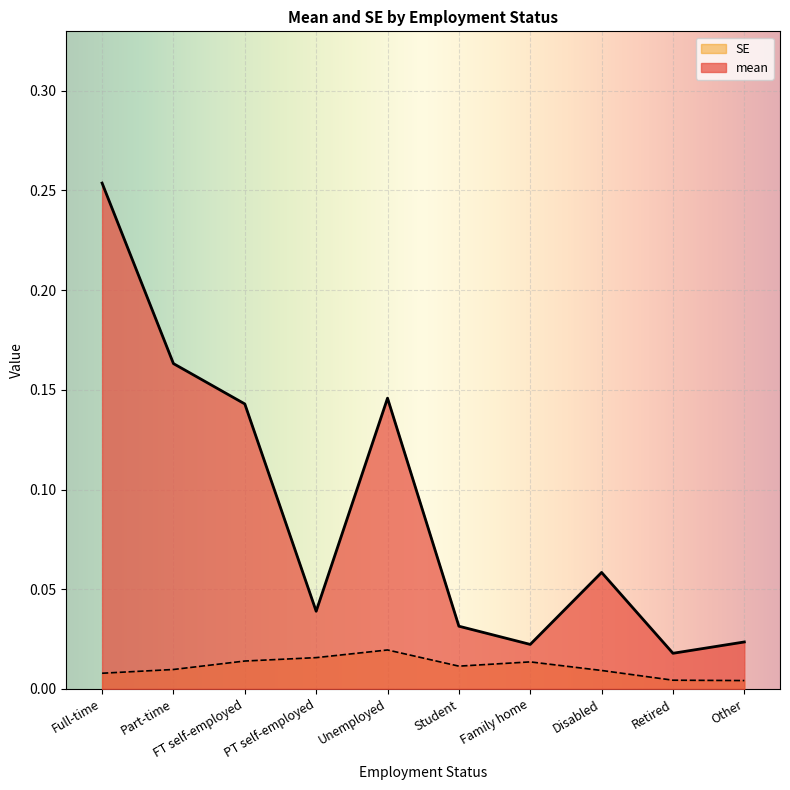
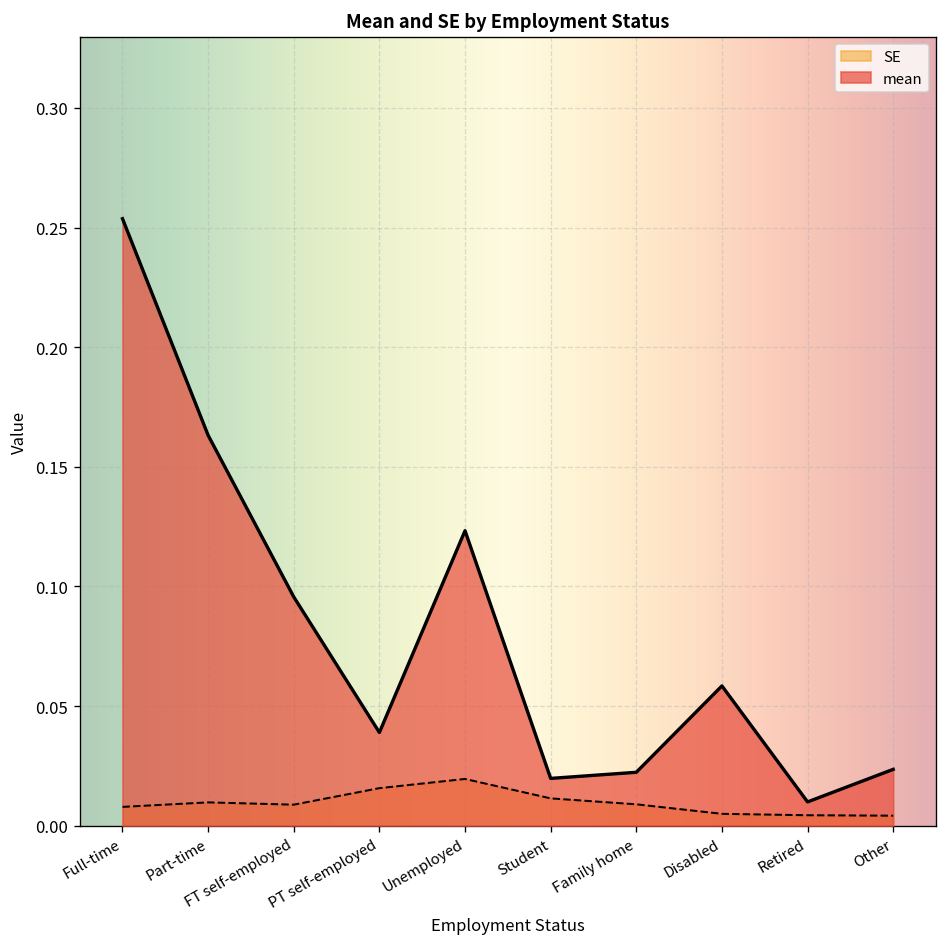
SE, FT self-employed: 0.014 -> 0.009
mean, FT self-employed: 0.143 -> 0.096
mean, Unemployed: 0.146 -> 0.123
mean, Student: 0.031 -> 0.020
SE, Family home: 0.014 -> 0.009
SE, Disabled: 0.009 -> 0.005
mean, Retired: 0.018 -> 0.010
